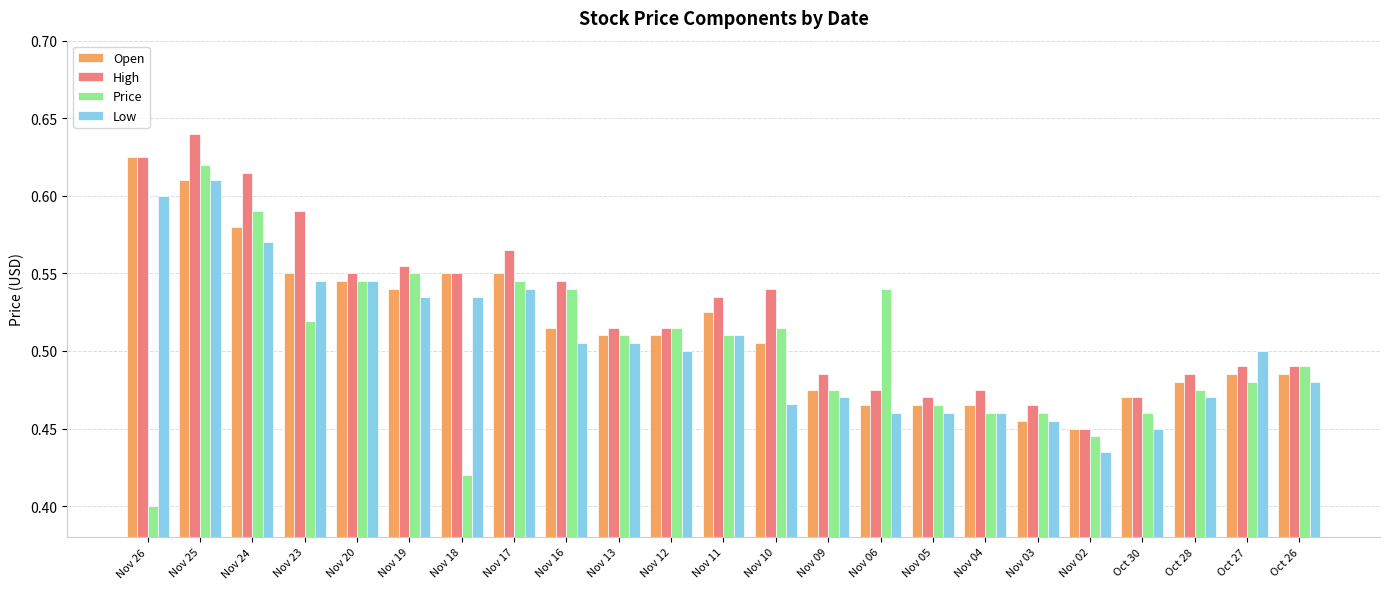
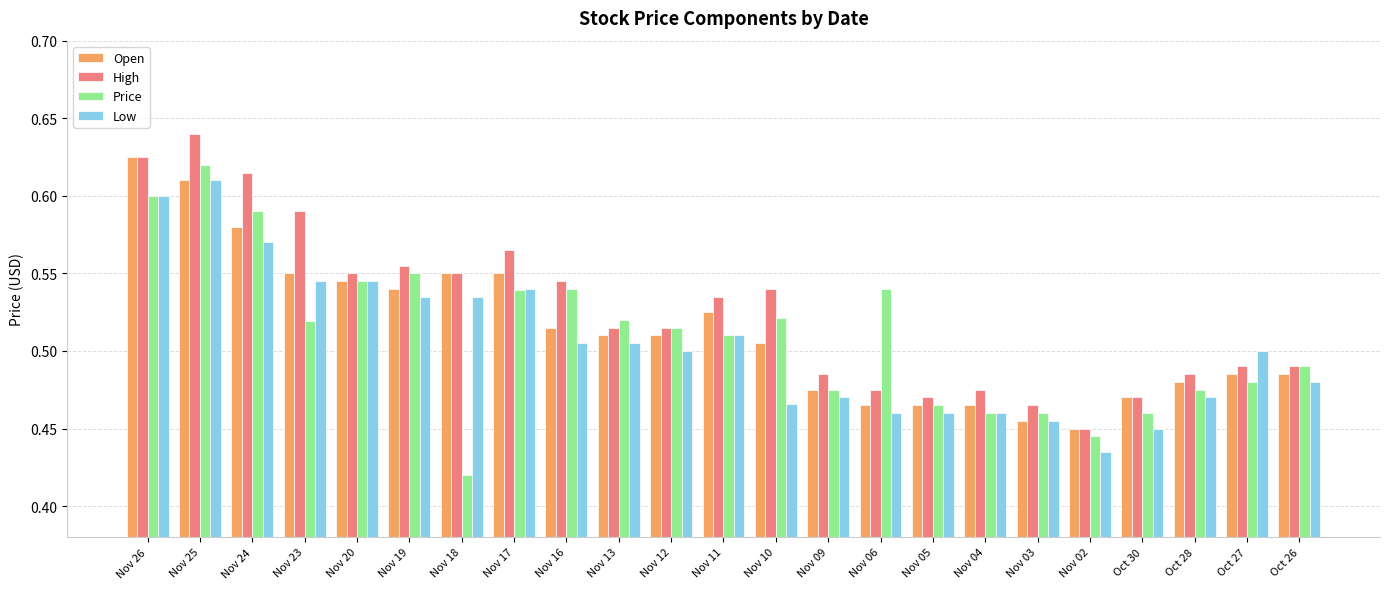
Price, Nov 26: 0.4 -> 0.6
Price, Nov 17: 0.545 -> 0.539
Price, Nov 13: 0.51 -> 0.52
Price, Nov 10: 0.515 -> 0.521
